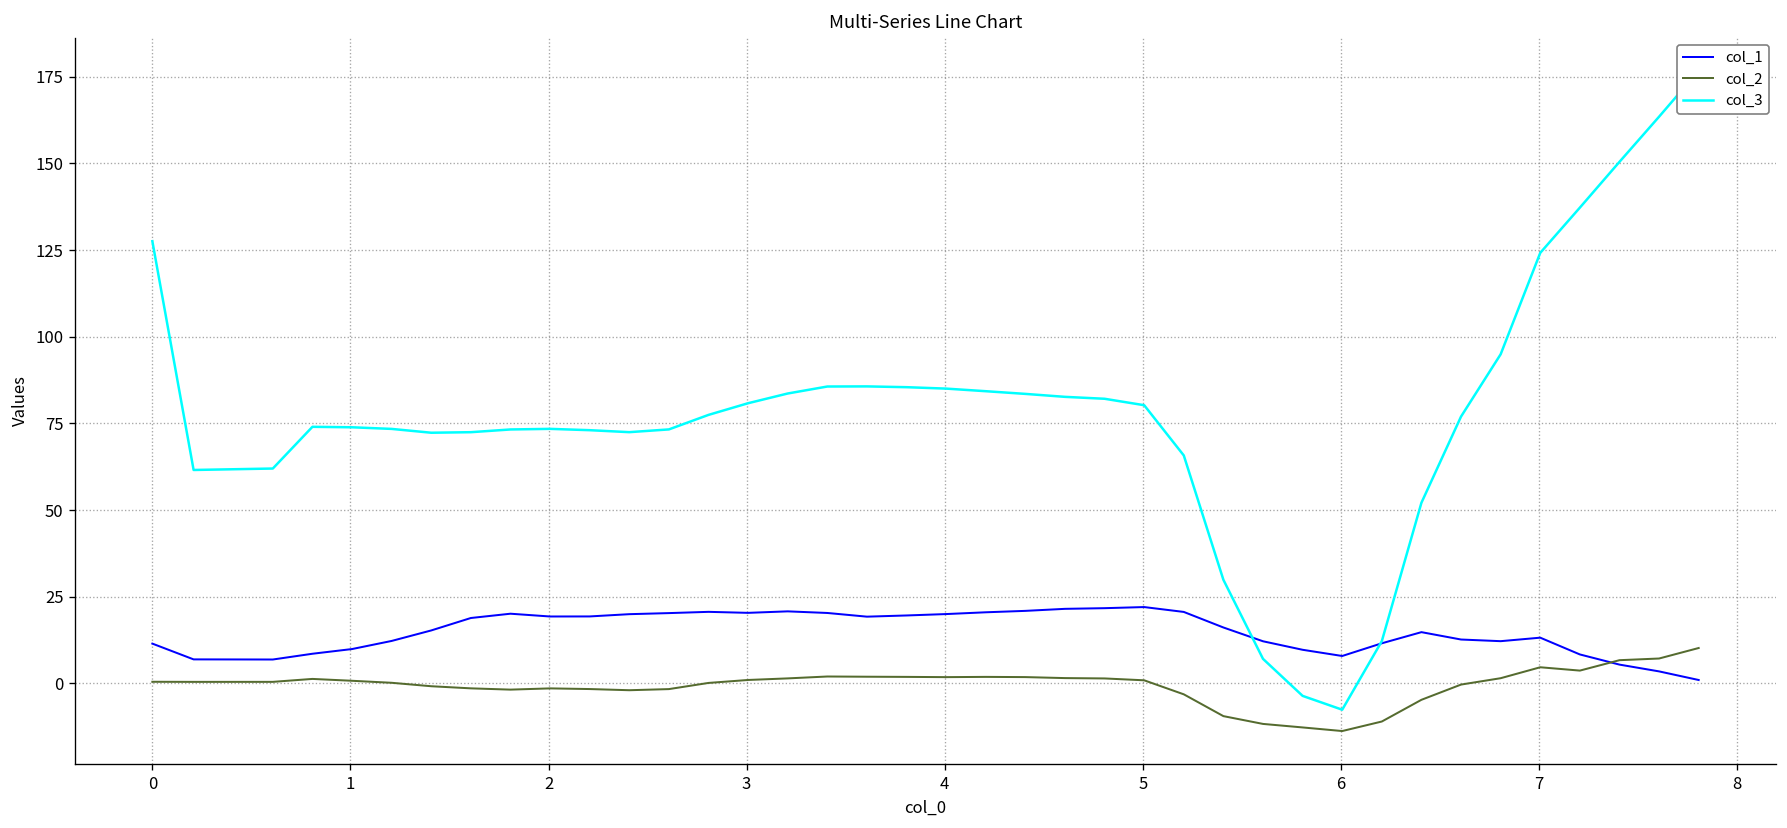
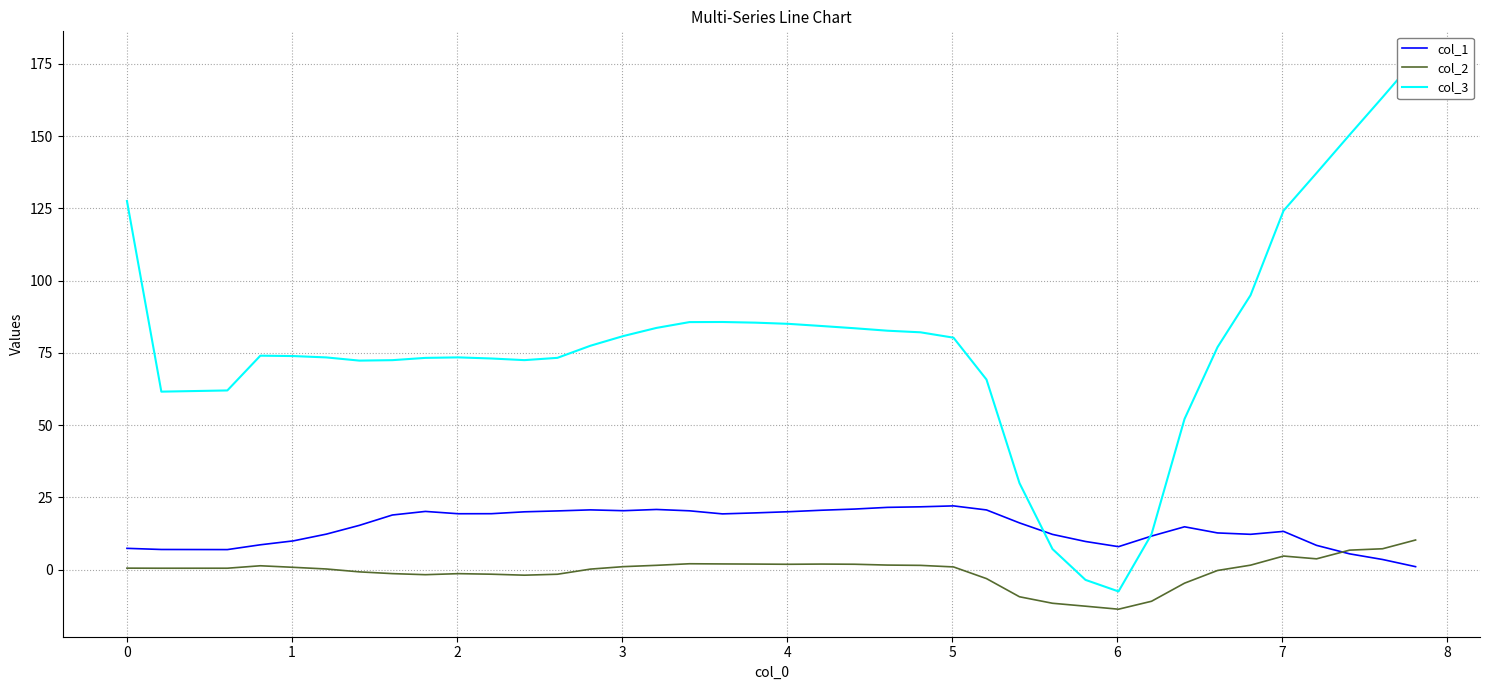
col_1, 0: 11 -> 7
